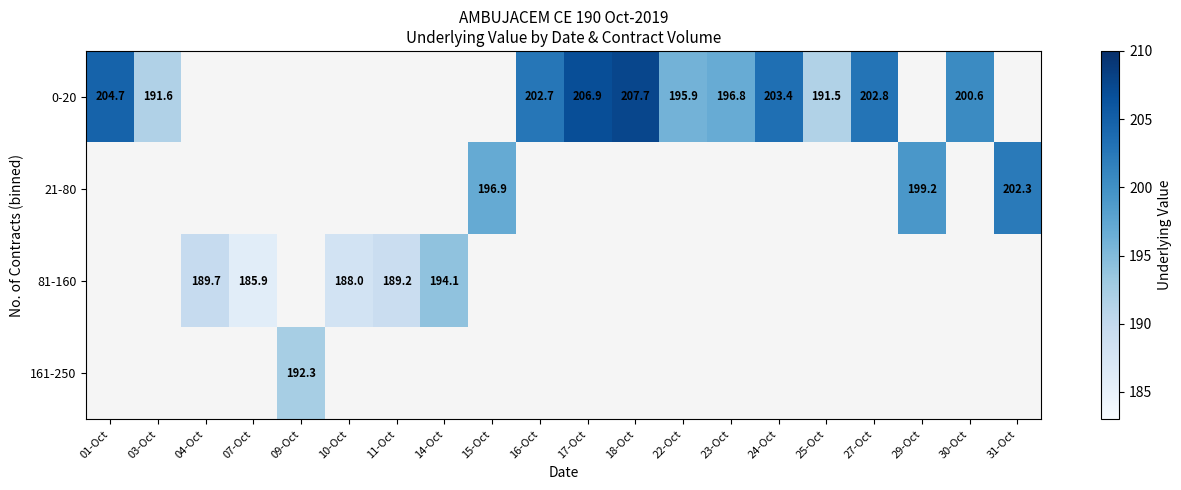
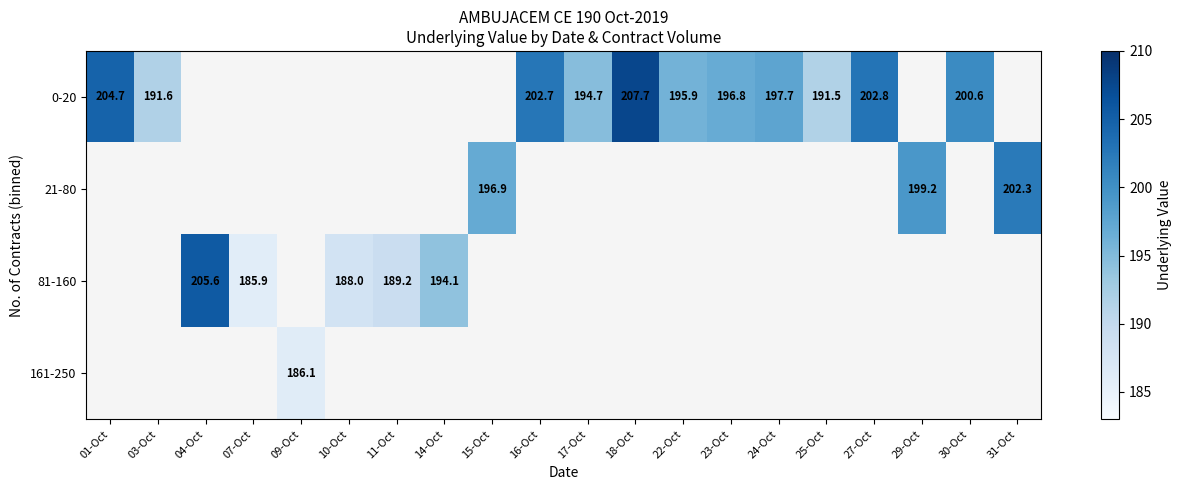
0-20, 17-Oct: 206.9 -> 194.7
0-20, 24-Oct: 203.4 -> 197.7
81-160, 04-Oct: 189.7 -> 205.6
161-250, 09-Oct: 192.3 -> 186.1
